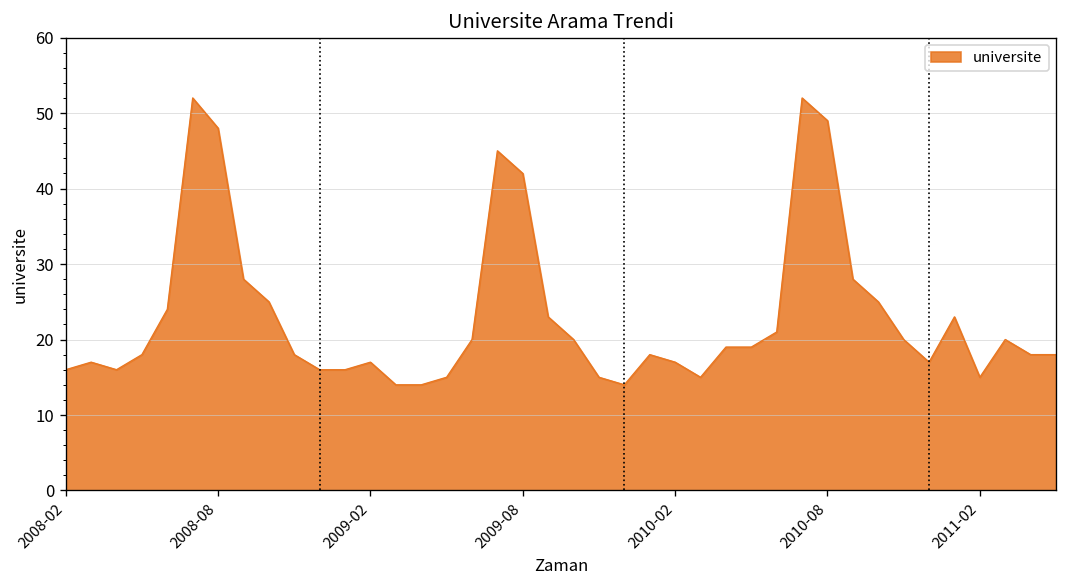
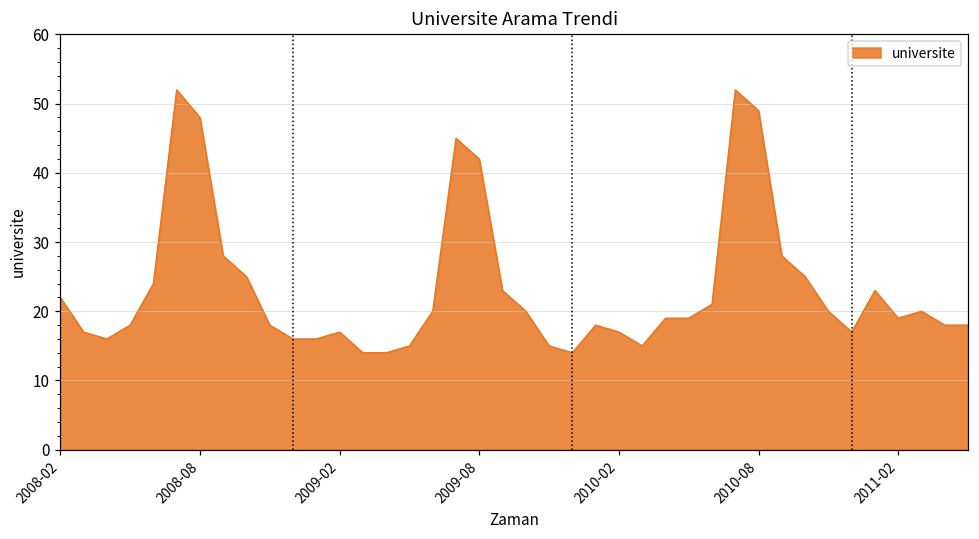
2008-02: 16 -> 22
2011-02: 15 -> 19
